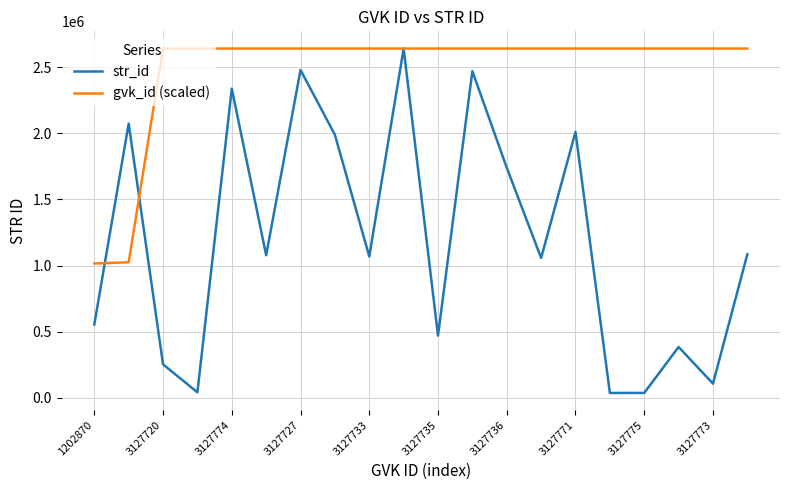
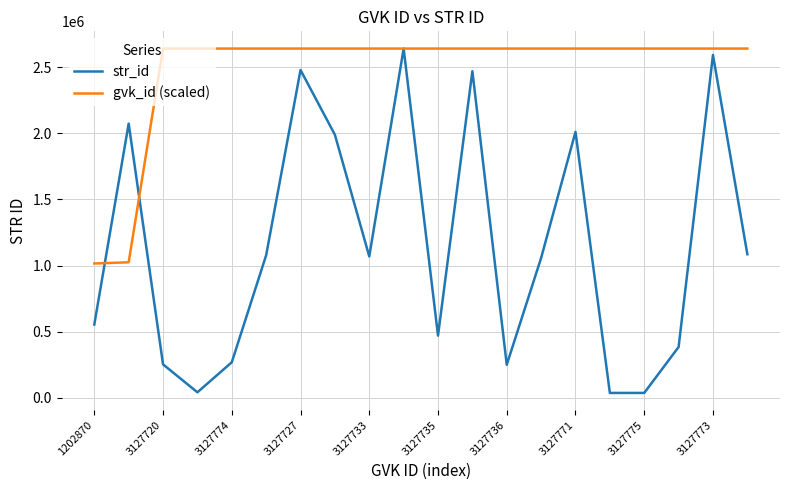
str_id, 3127774: 2340000 -> 270000
str_id, 3127736: 1740000 -> 250000
str_id, 3127773: 110000 -> 2590000
